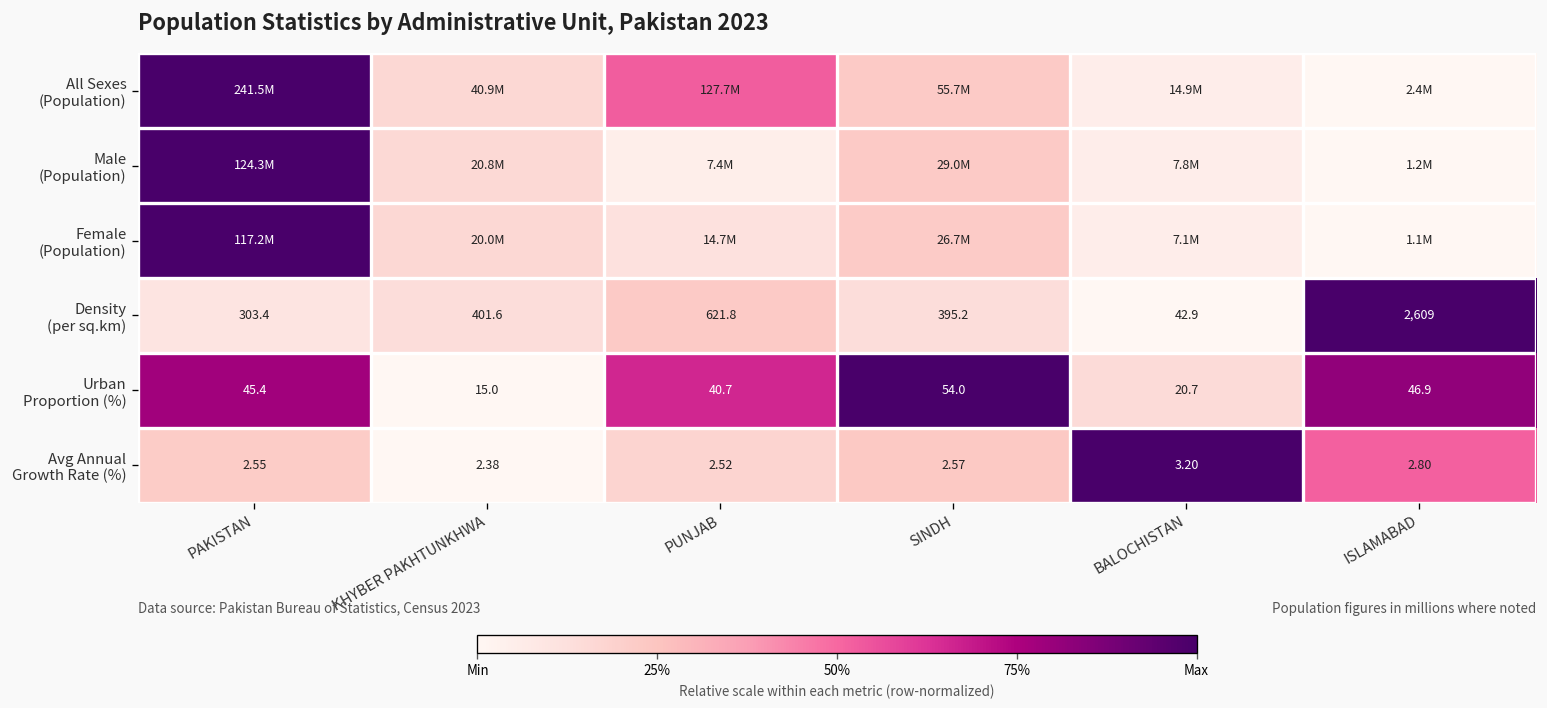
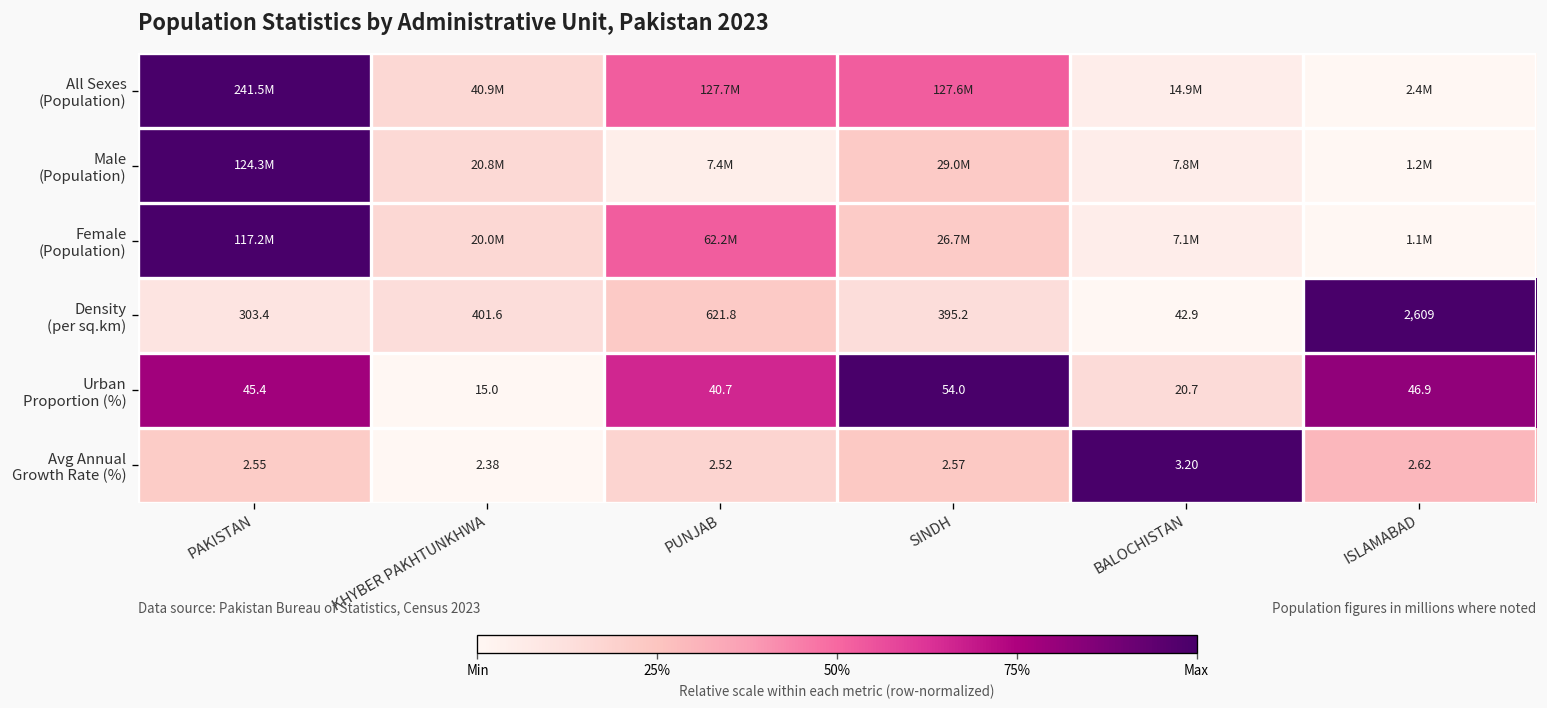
All Sexes (Population), SINDH: 55.7M -> 127.6M
Female (Population), PUNJAB: 14.7M -> 62.2M
Avg Annual Growth Rate (%), ISLAMABAD: 2.80 -> 2.62
